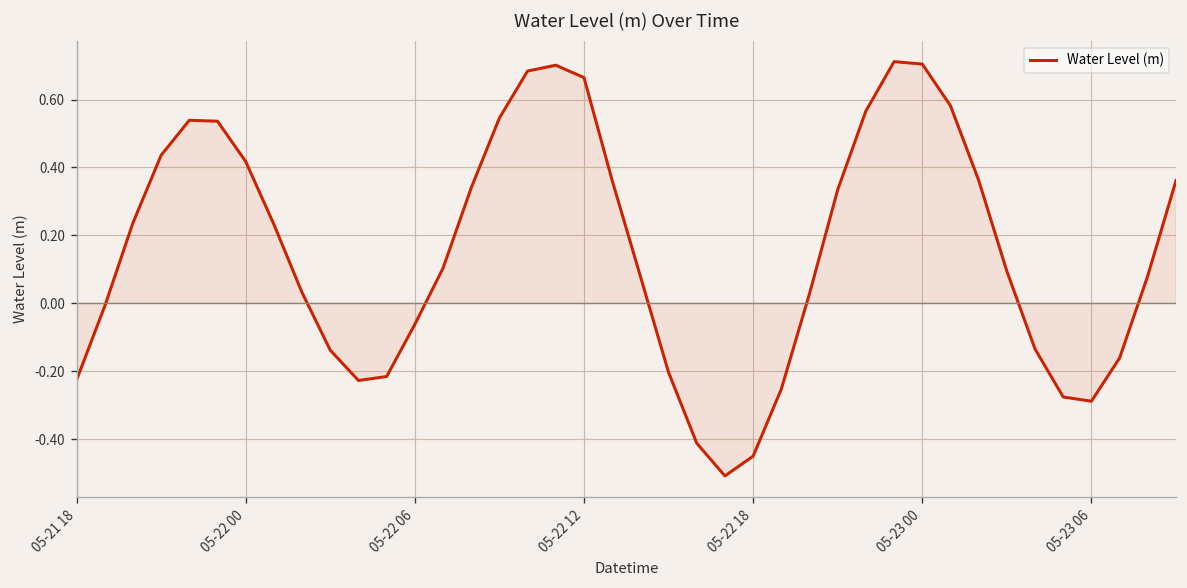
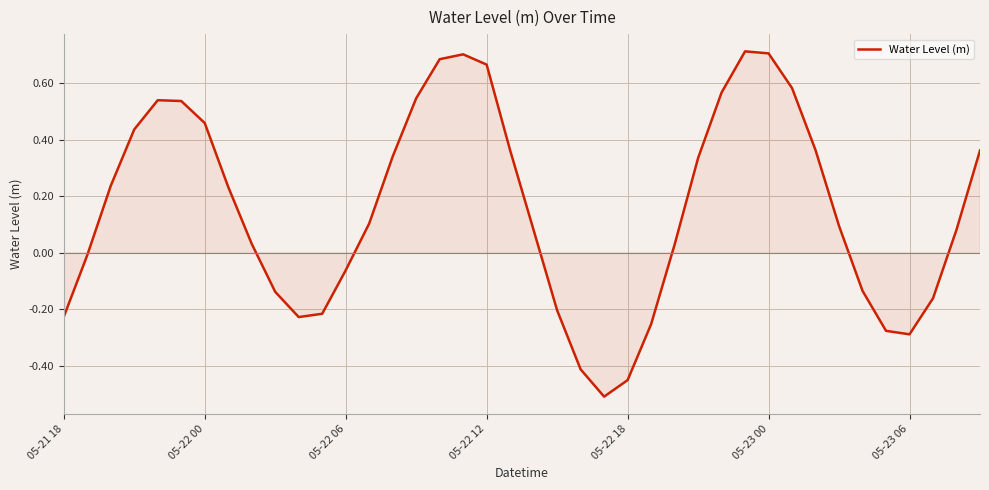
05-22 00: 0.42 -> 0.46
